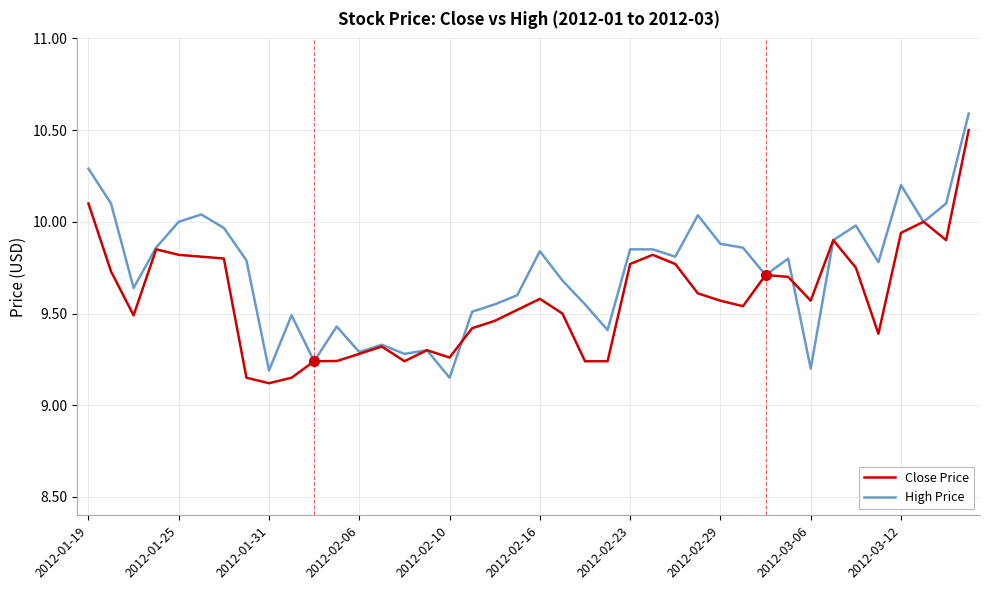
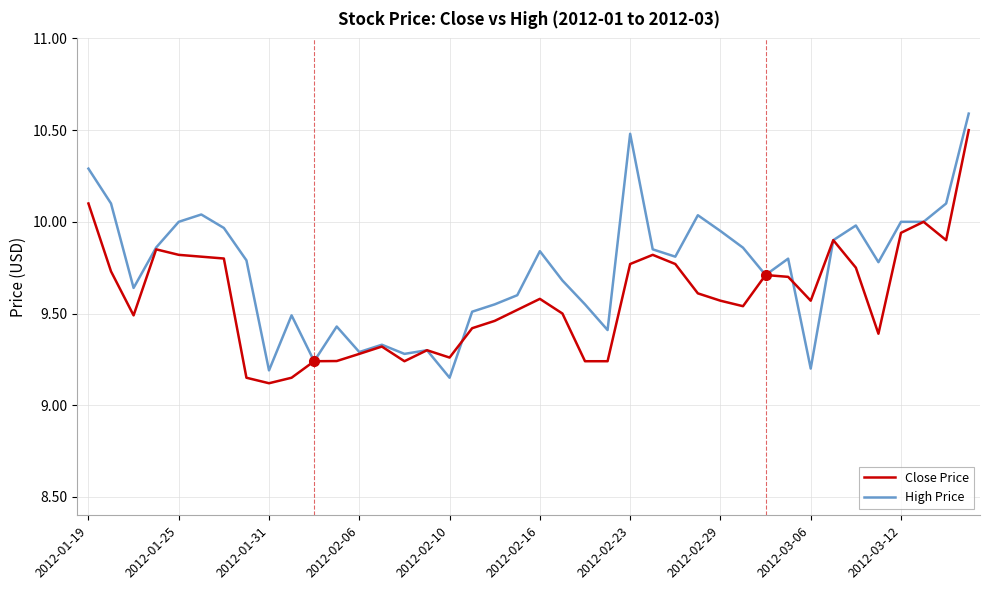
High Price, 2012-02-23: 9.85 -> 10.48
High Price, 2012-02-29: 9.88 -> 9.95
High Price, 2012-03-12: 10.2 -> 10.0
